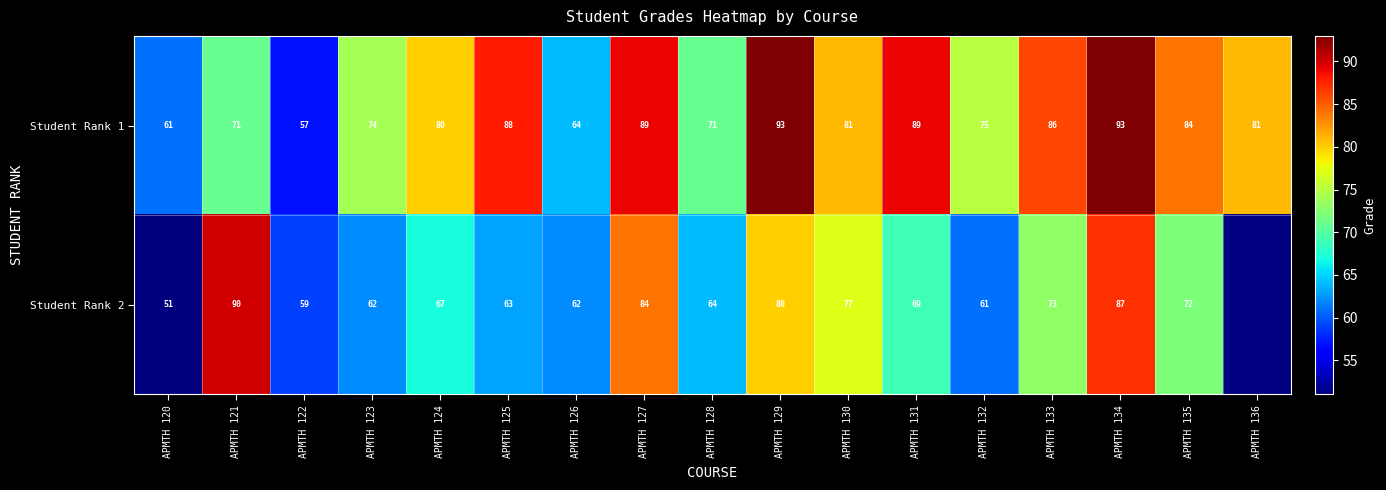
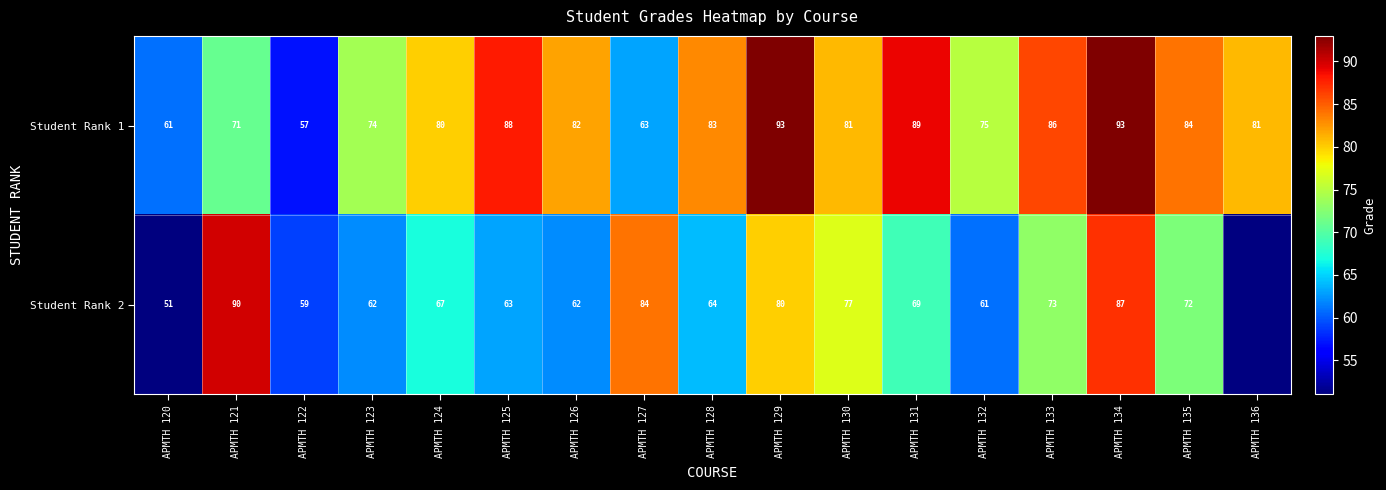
Student Rank 1, APMTH 126: 64 -> 82
Student Rank 1, APMTH 127: 89 -> 63
Student Rank 1, APMTH 128: 71 -> 83
